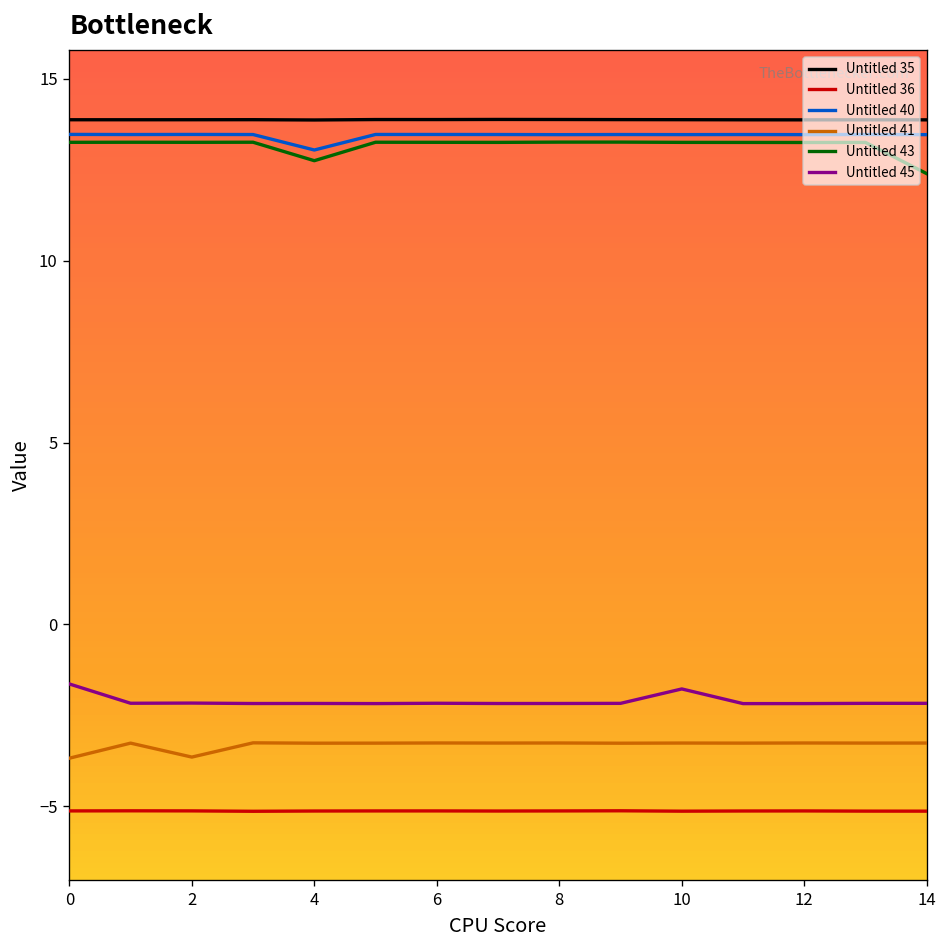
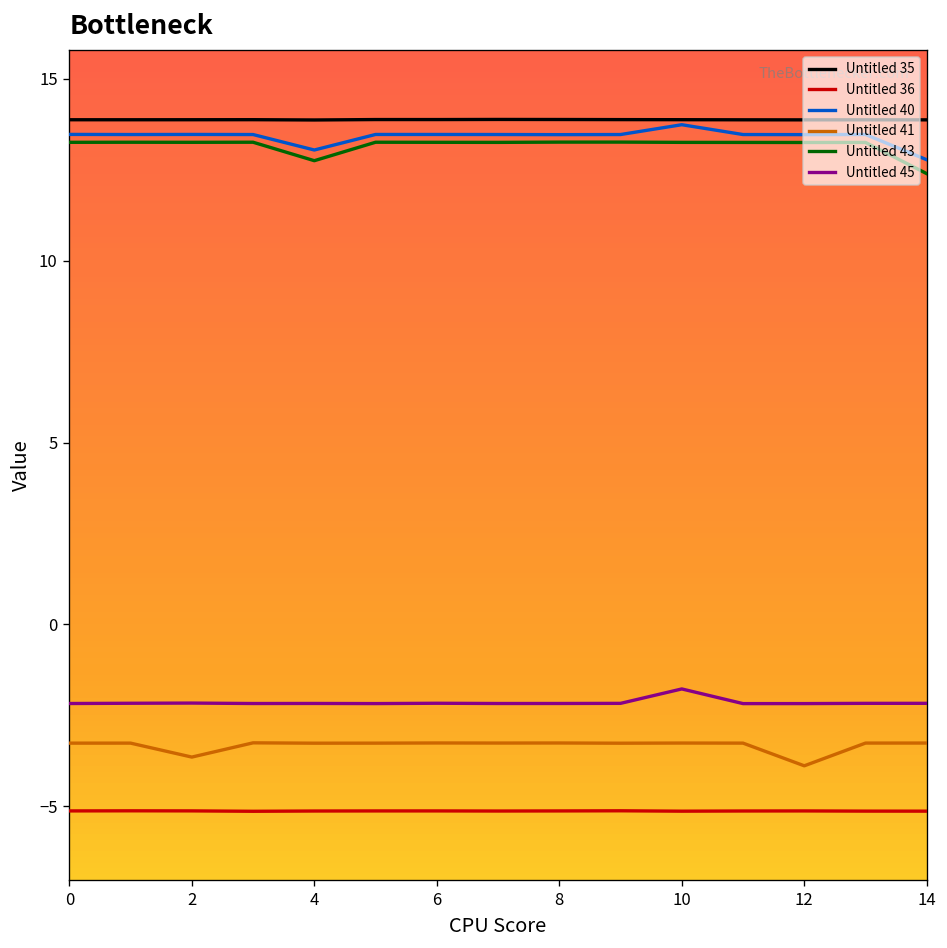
Untitled 41, 0: -3.7 -> -3.3
Untitled 45, 0: -1.6 -> -2.2
Untitled 40, 10: 13.5 -> 13.7
Untitled 41, 12: -3.3 -> -3.9
Untitled 40, 14: 13.5 -> 12.8
